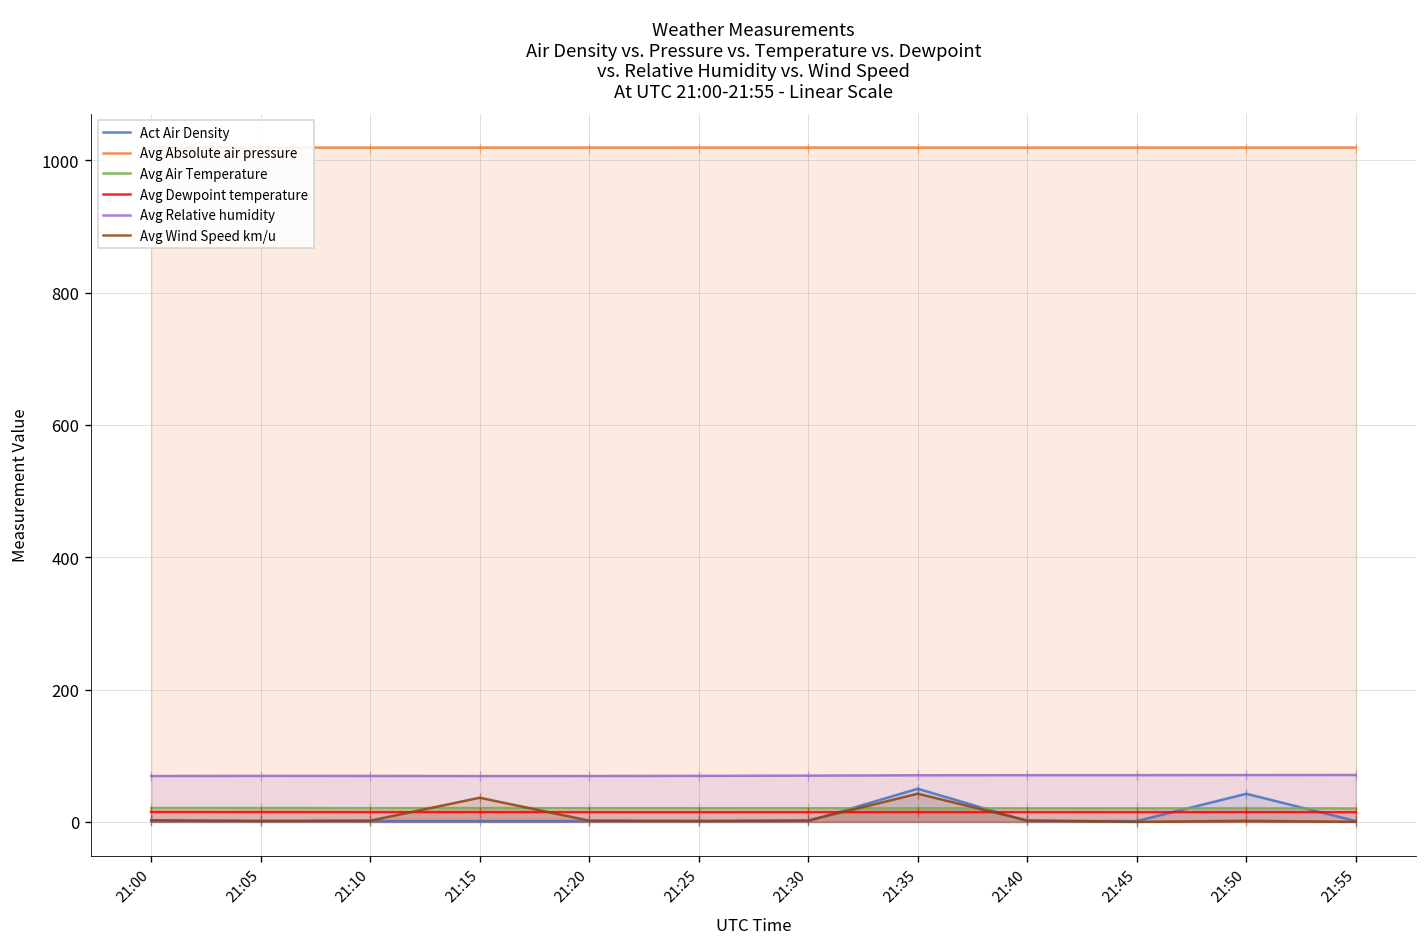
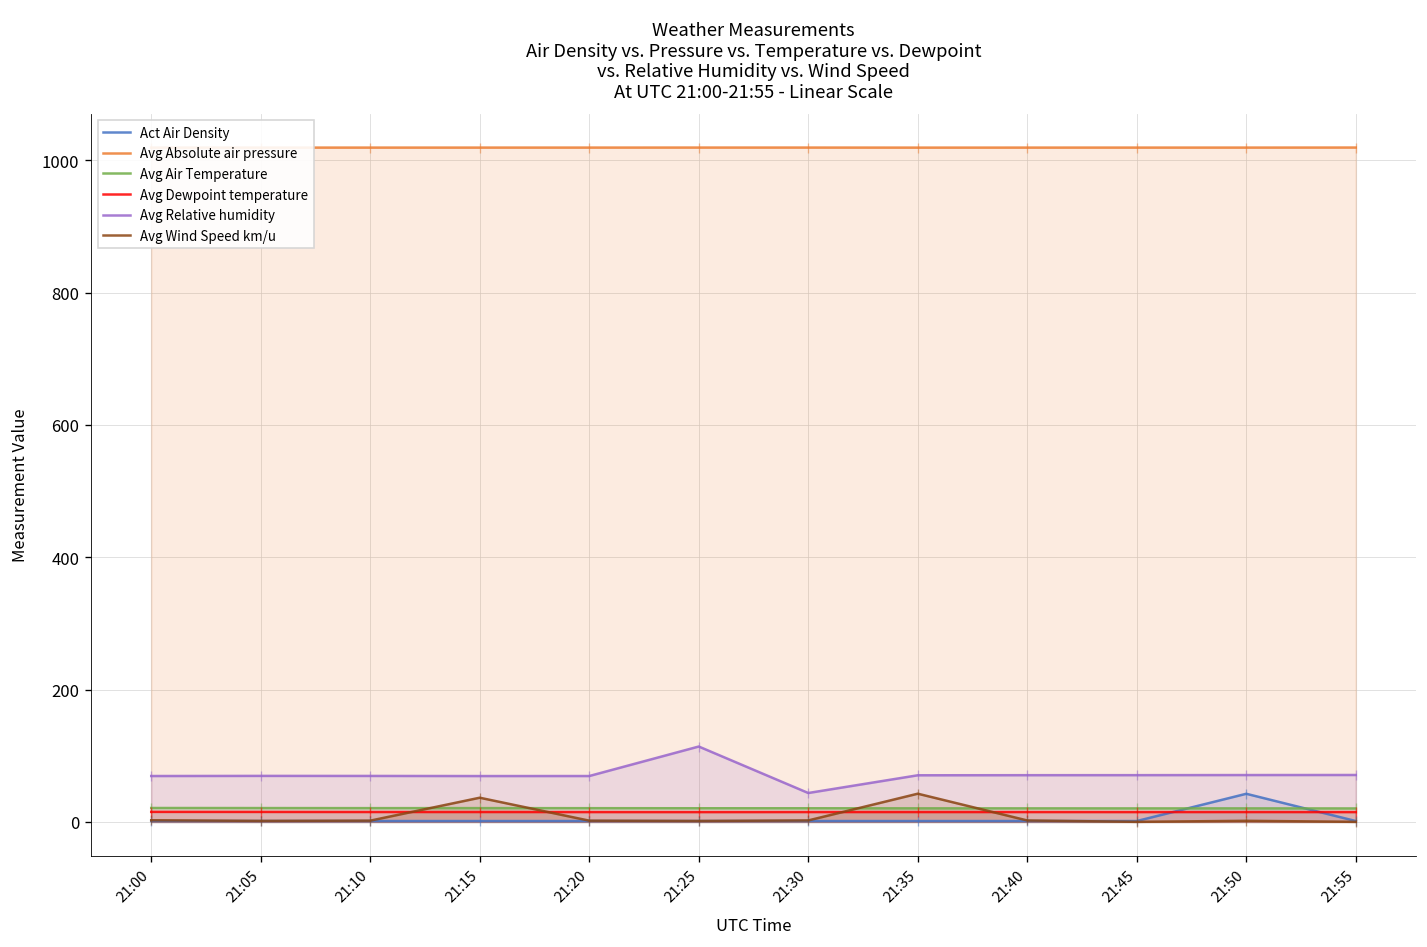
Avg Relative humidity, 21:25: 70 -> 110
Avg Relative humidity, 21:30: 70 -> 40
Act Air Density, 21:35: 50 -> 0
